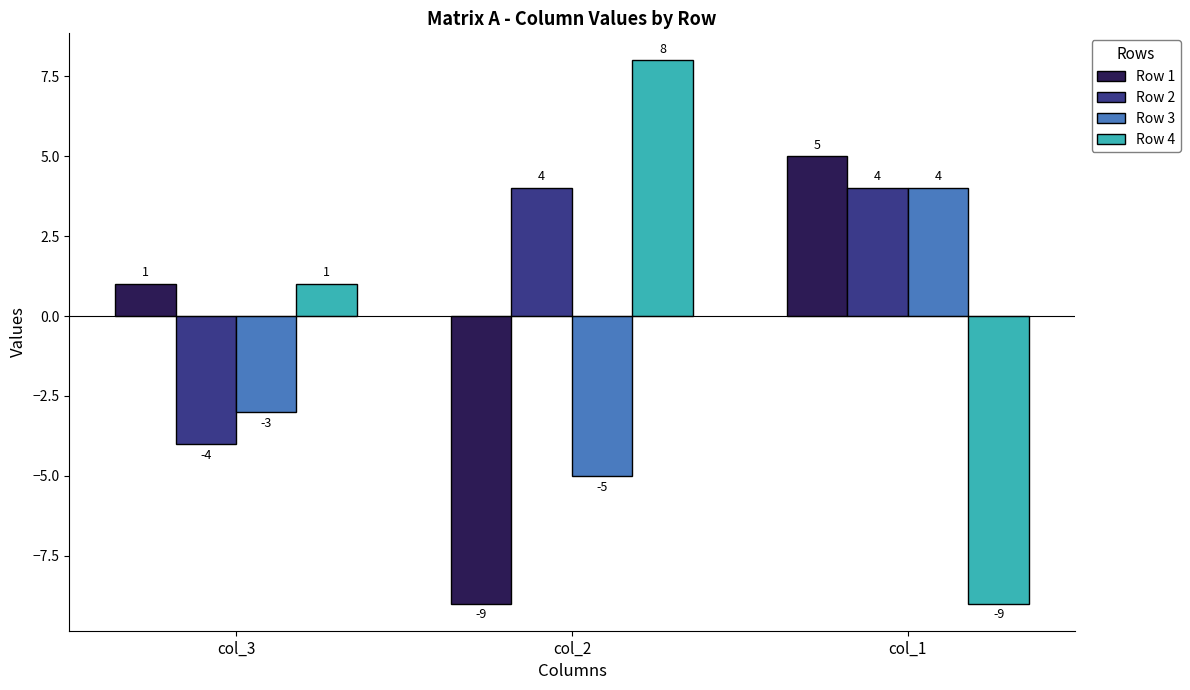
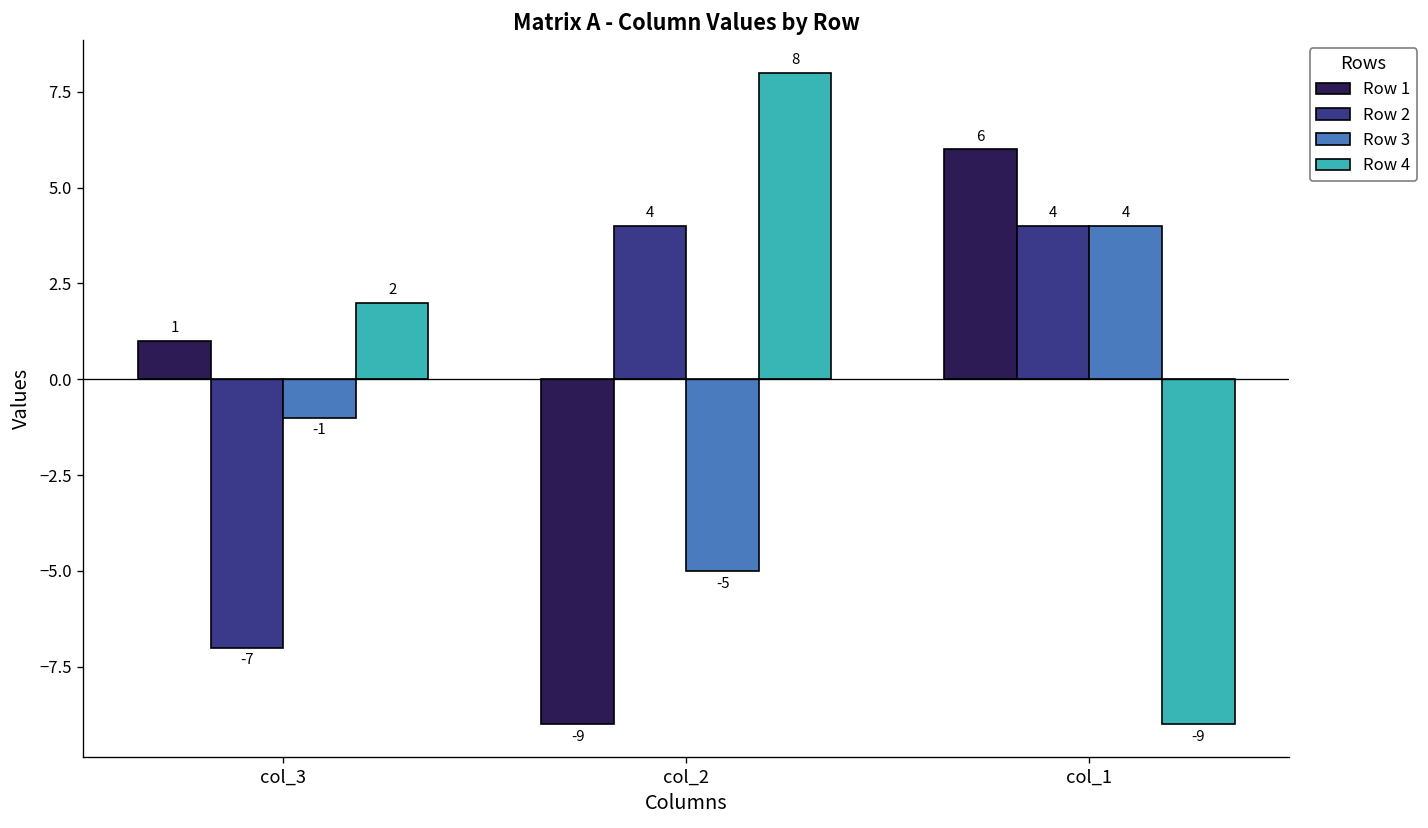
Row 2, col_3: -4 -> -7
Row 3, col_3: -3 -> -1
Row 4, col_3: 1 -> 2
Row 1, col_1: 5 -> 6
